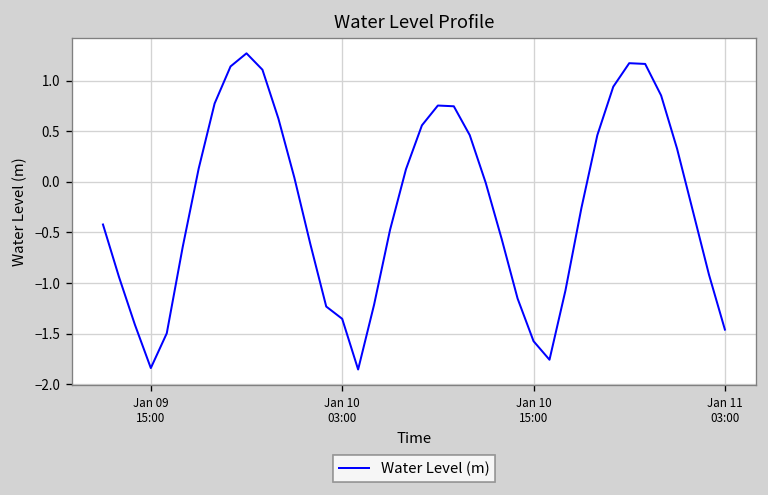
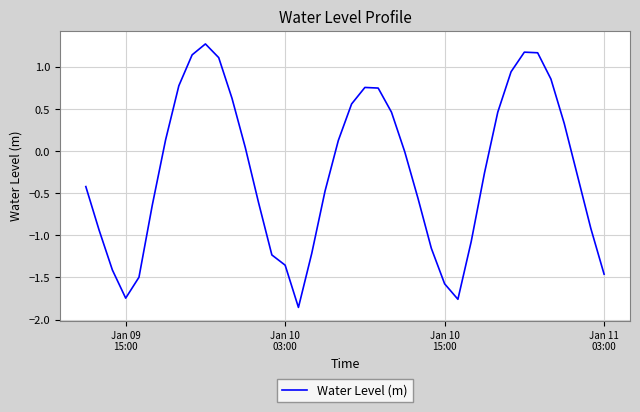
Jan 09 15:00: -1.8 -> -1.7
